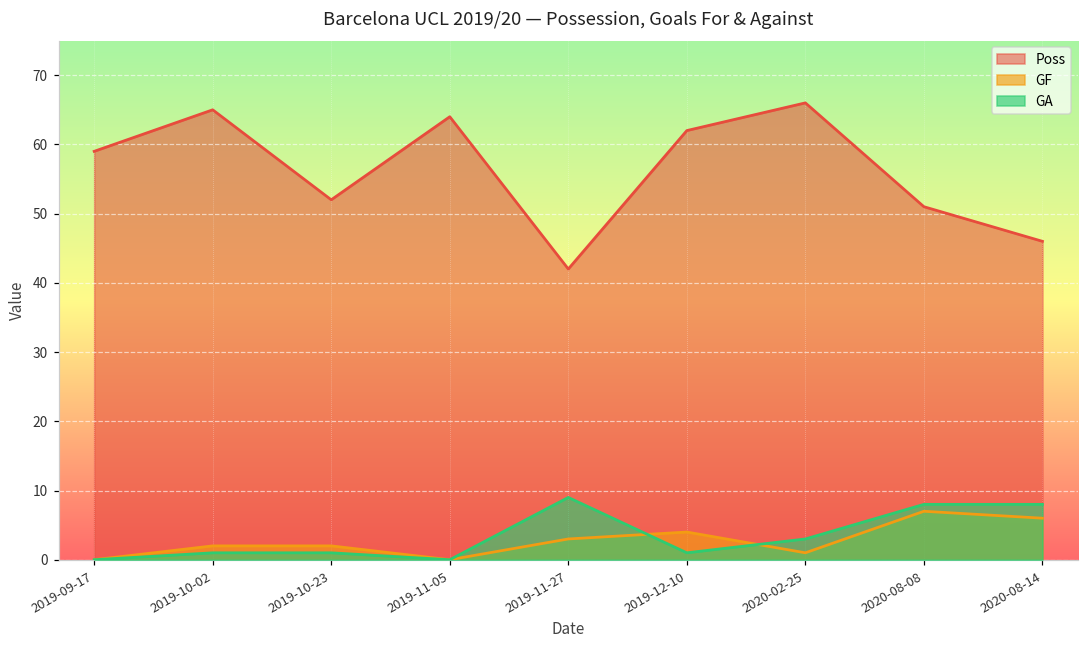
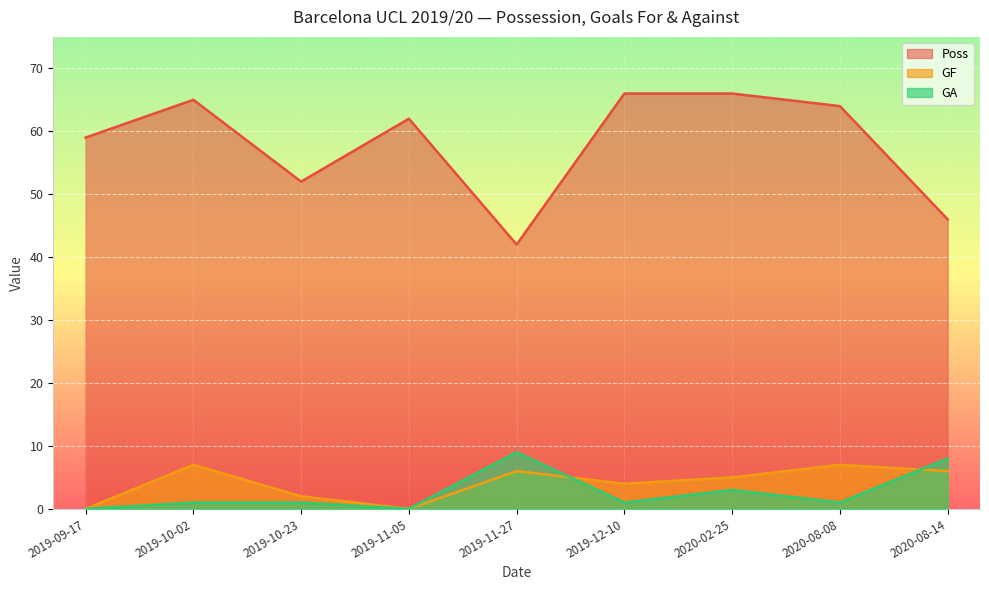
GF, 2019-10-02: 2 -> 7
Poss, 2019-11-05: 64 -> 62
GF, 2019-11-27: 3 -> 6
Poss, 2019-12-10: 62 -> 66
GF, 2020-02-25: 1 -> 5
Poss, 2020-08-08: 51 -> 64
GA, 2020-08-08: 8 -> 1
